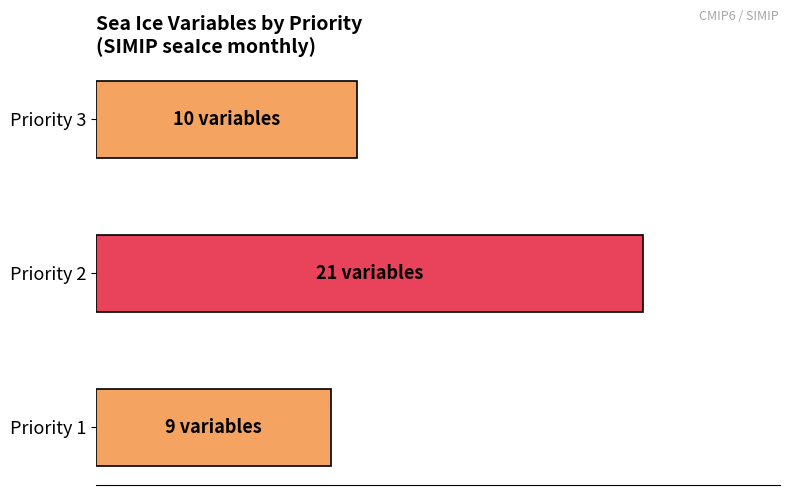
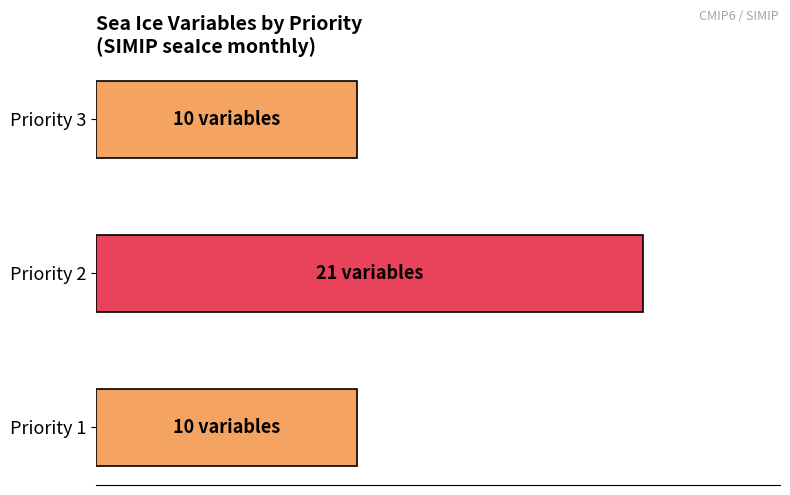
Priority 1: 9 -> 10
